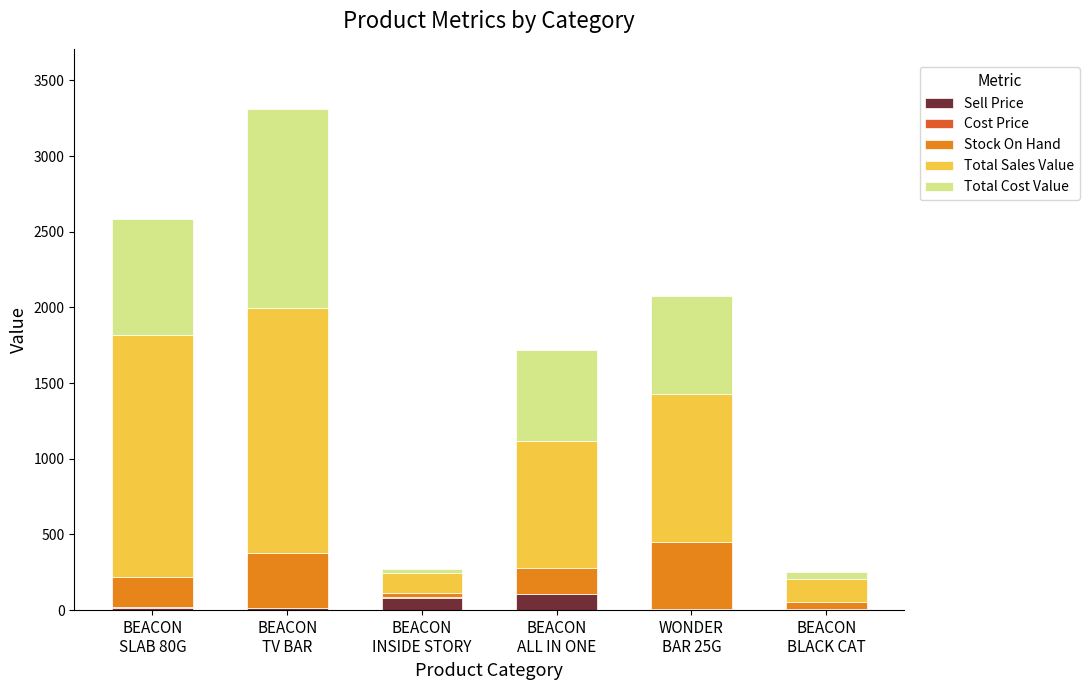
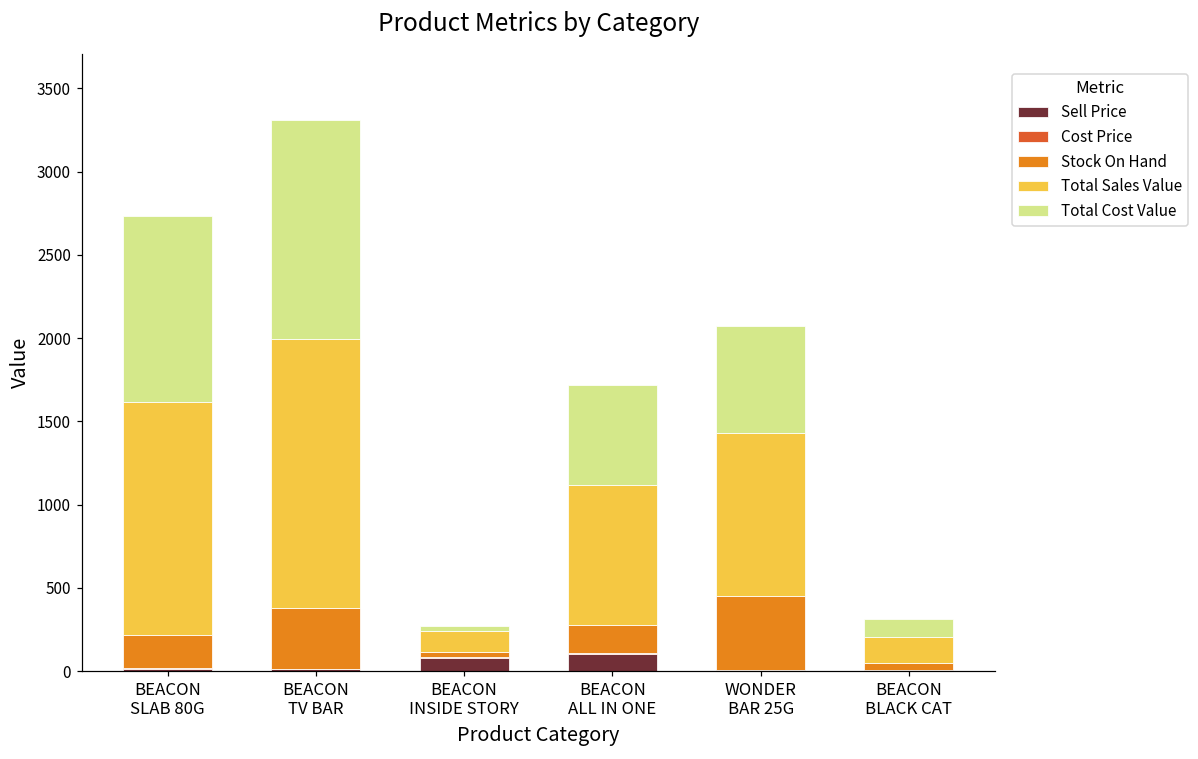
Total Sales Value, BEACON SLAB 80G: 1600 -> 1390
Total Cost Value, BEACON SLAB 80G: 760 -> 1120
Total Cost Value, BEACON BLACK CAT: 50 -> 110
